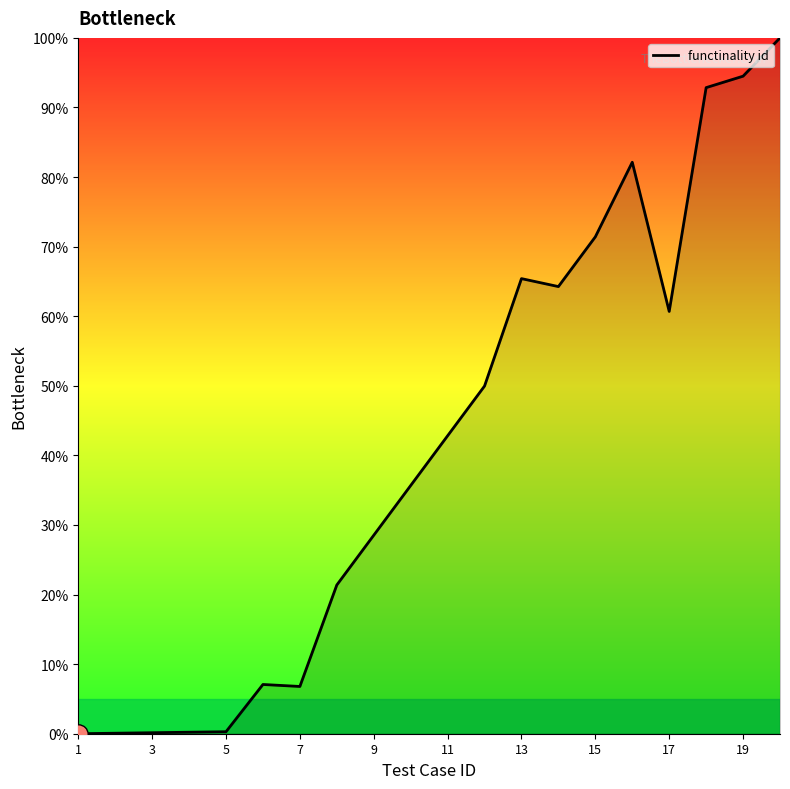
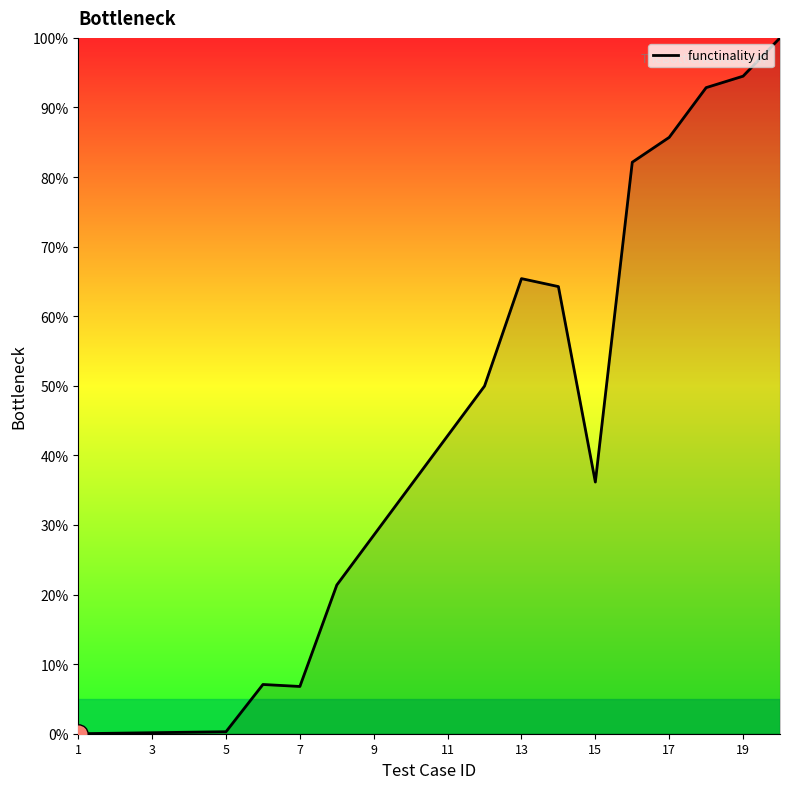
functinality id, 15: 71% -> 36%
functinality id, 17: 61% -> 86%
